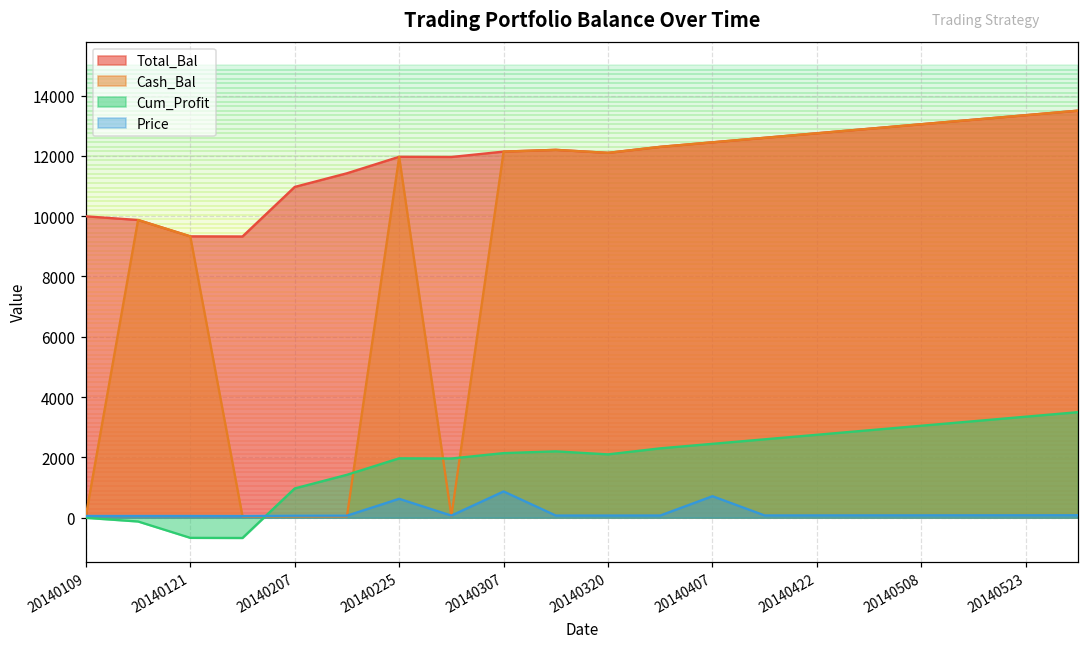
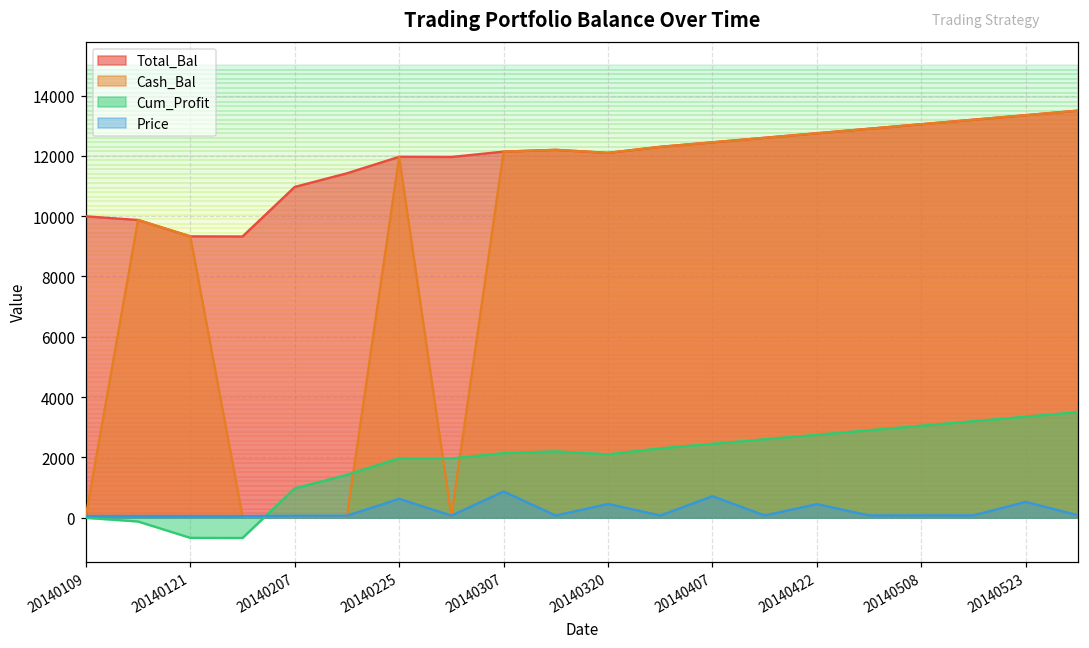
Price, 20140320: 100 -> 500
Price, 20140422: 100 -> 500
Price, 20140523: 100 -> 500
